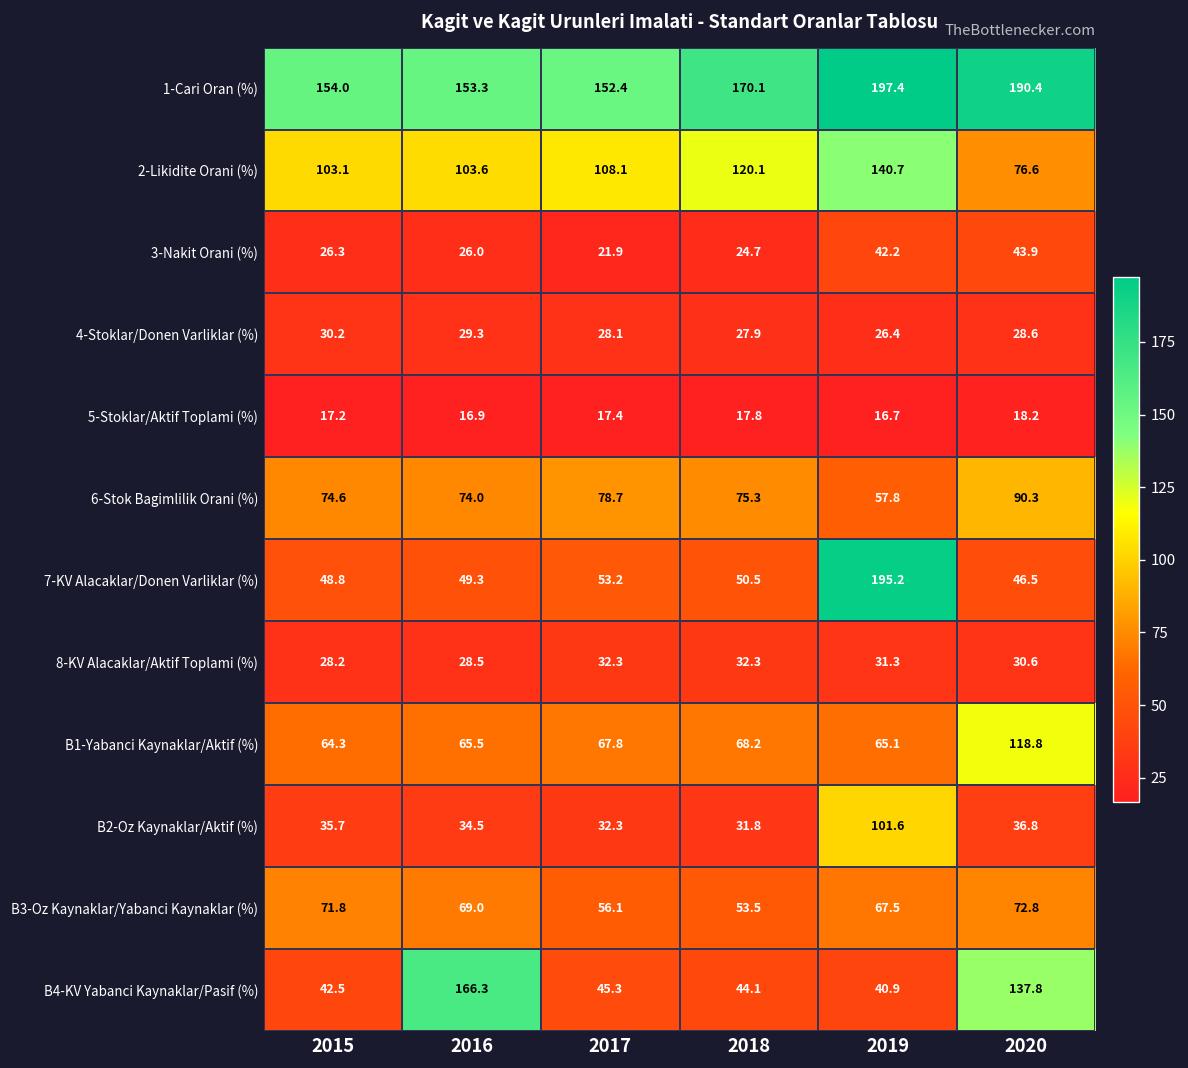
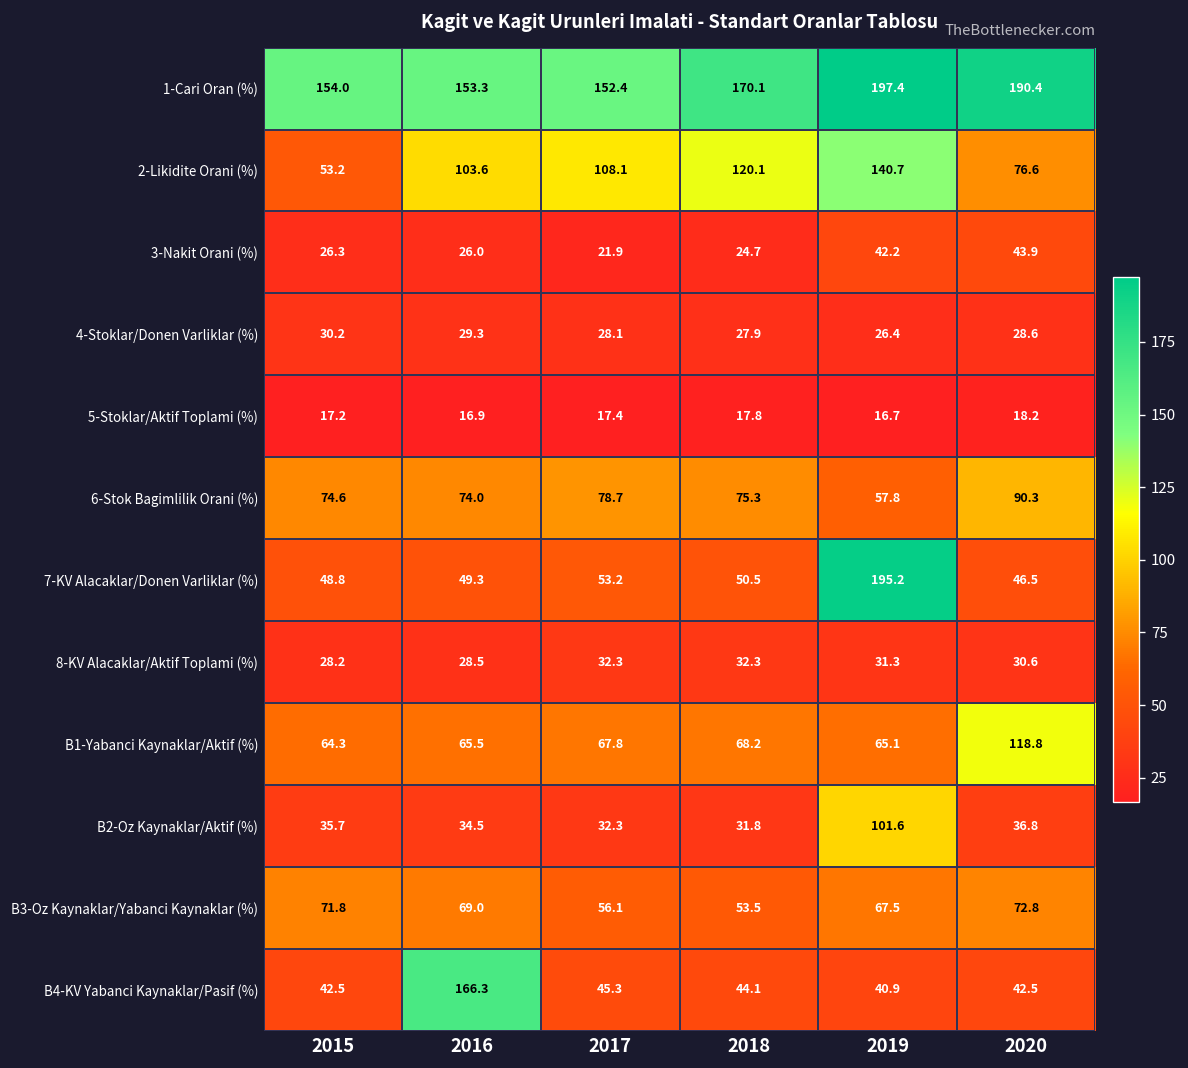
2-Likidite Orani (%), 2015: 103.1 -> 53.2
B4-KV Yabanci Kaynaklar/Pasif (%), 2020: 137.8 -> 42.5
